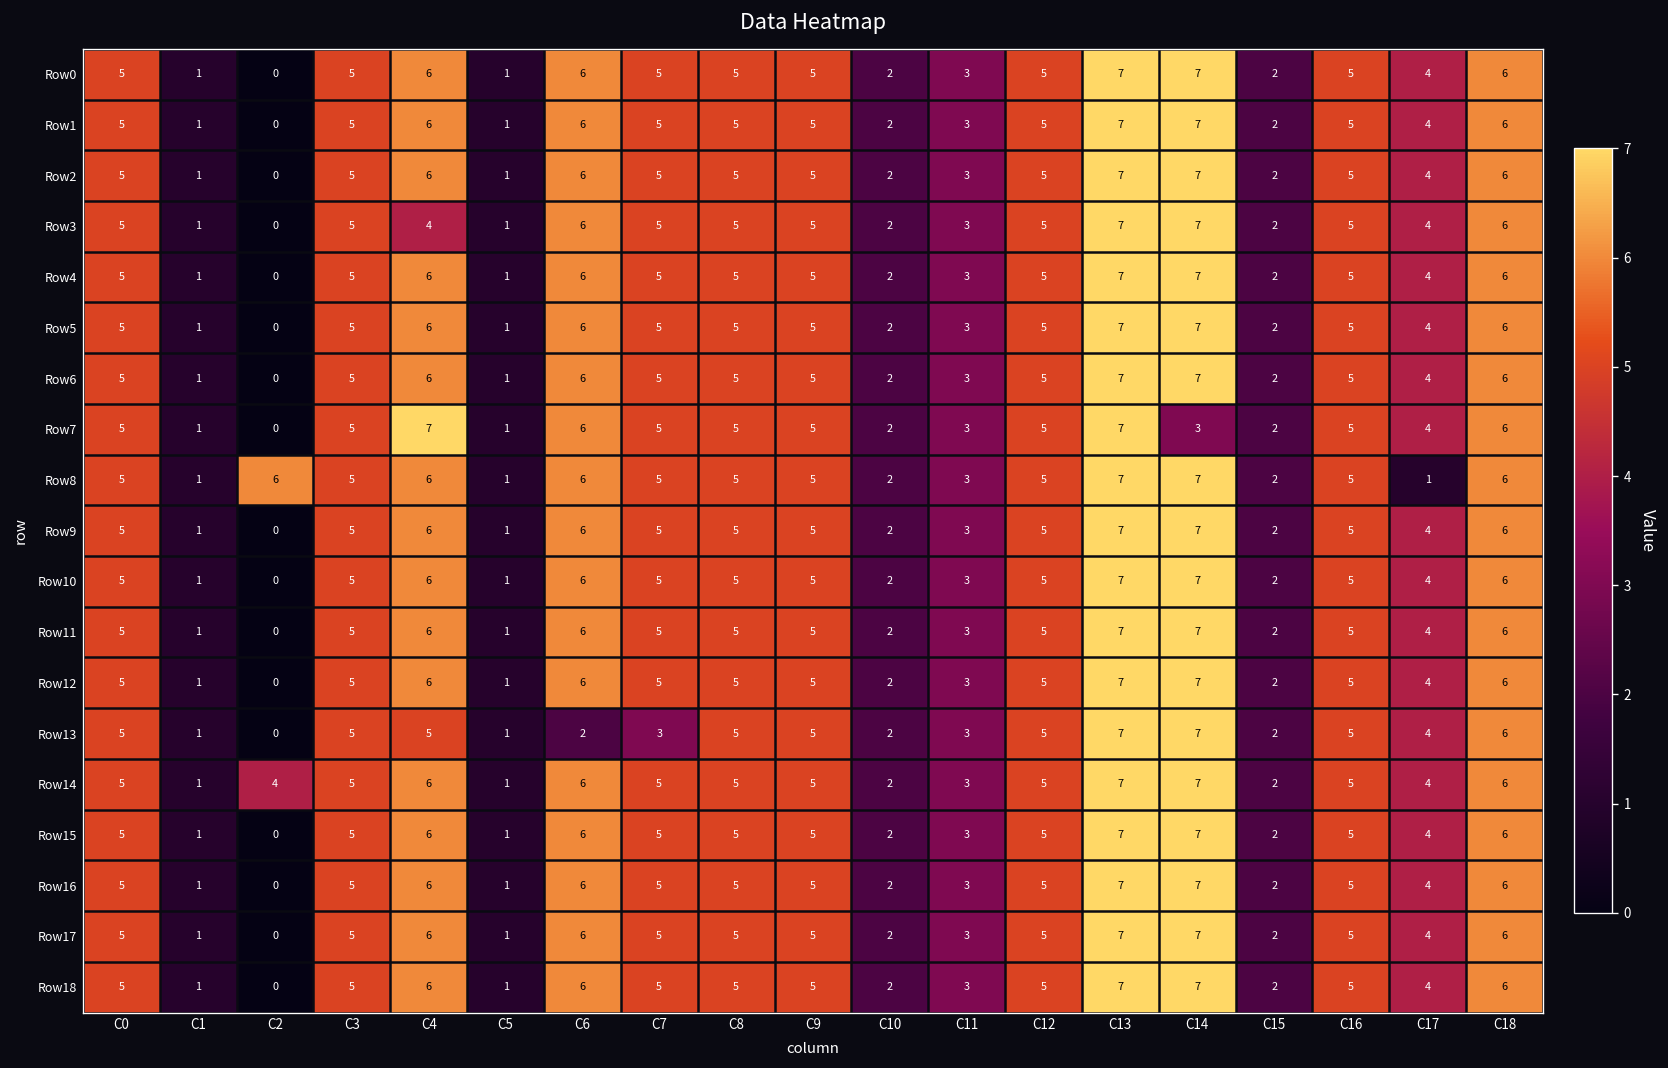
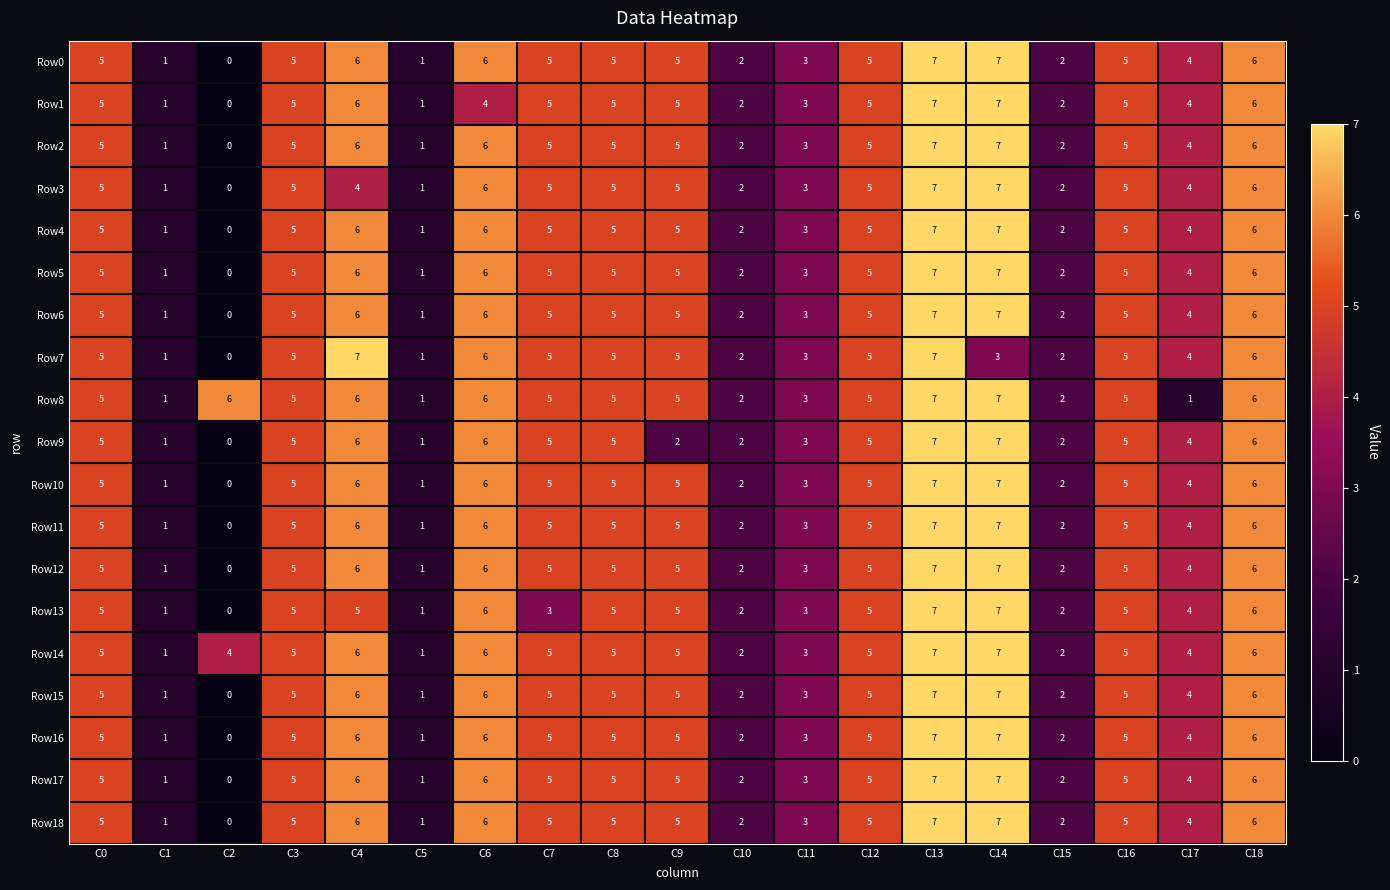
Row1, C6: 6 -> 4
Row9, C9: 5 -> 2
Row13, C6: 2 -> 6
